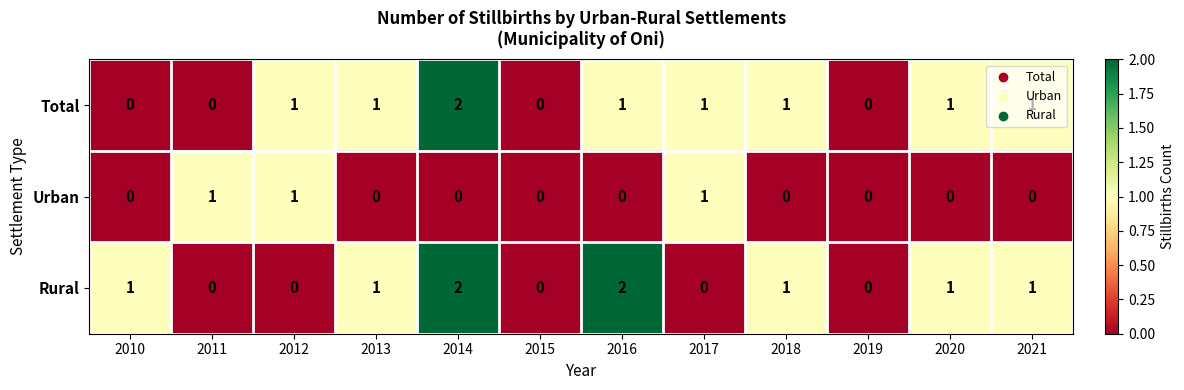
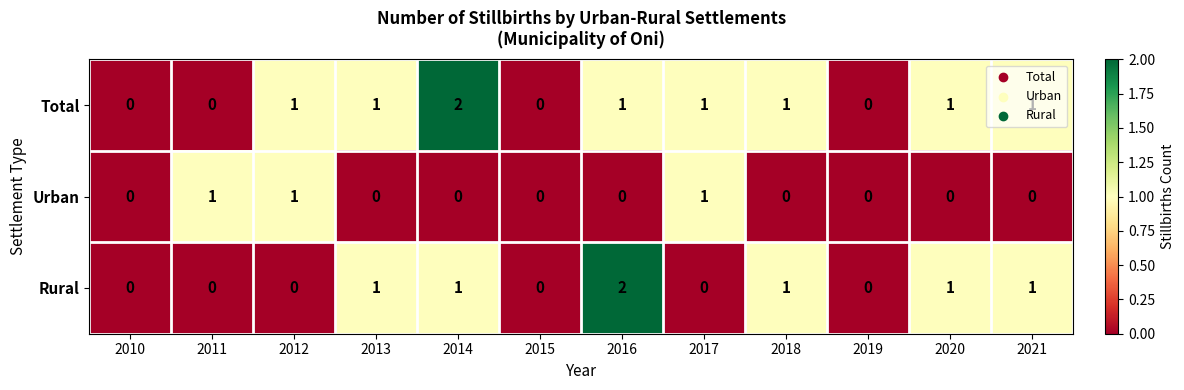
Rural, 2010: 1 -> 0
Rural, 2014: 2 -> 1
